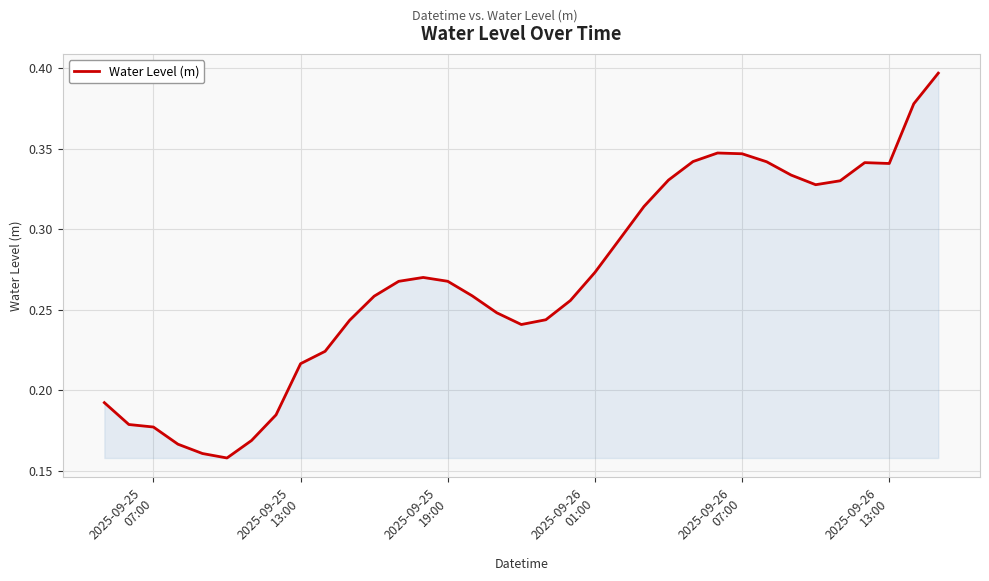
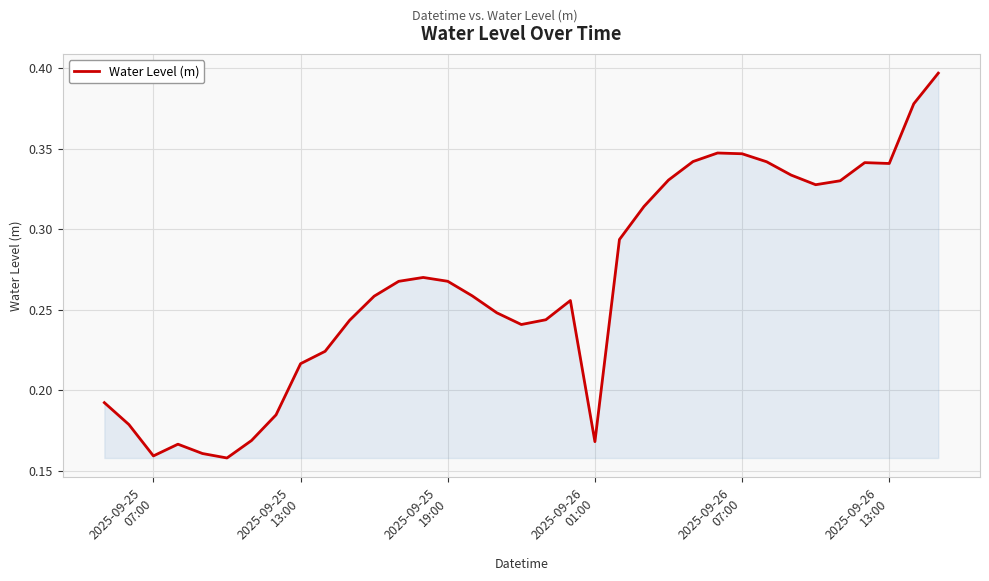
2025-09-25 07:00: 0.177 -> 0.159
2025-09-26 01:00: 0.273 -> 0.168
